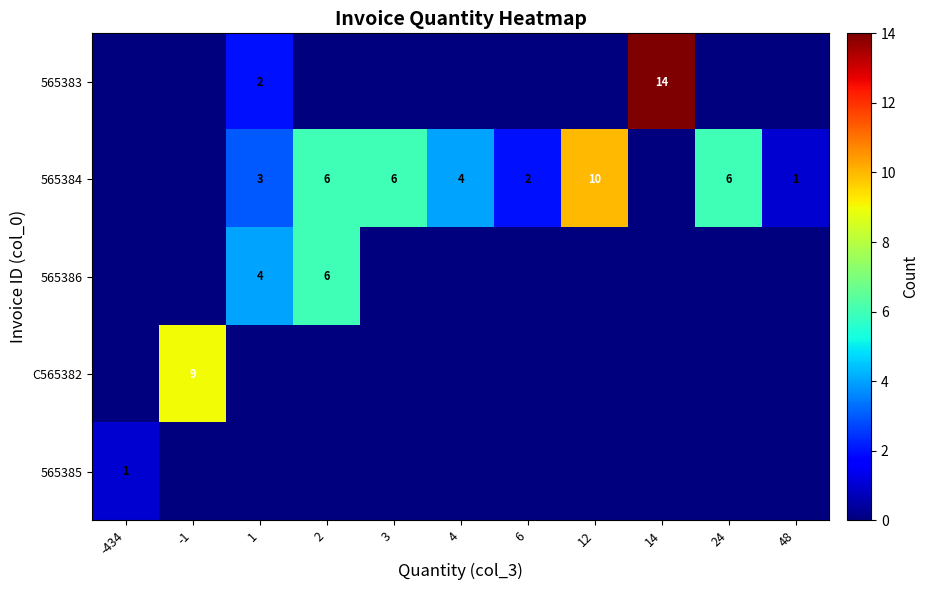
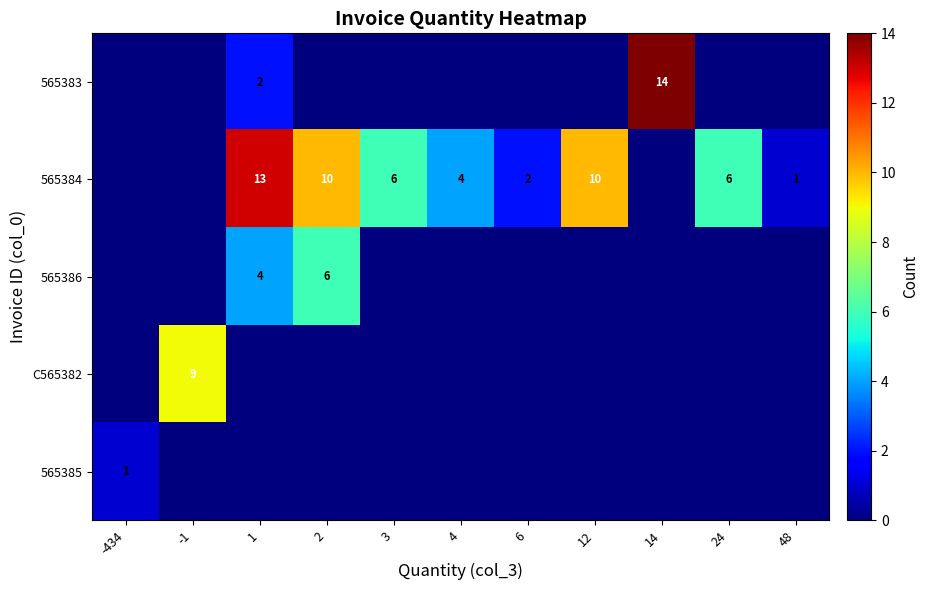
565384, 1: 3 -> 13
565384, 2: 6 -> 10
